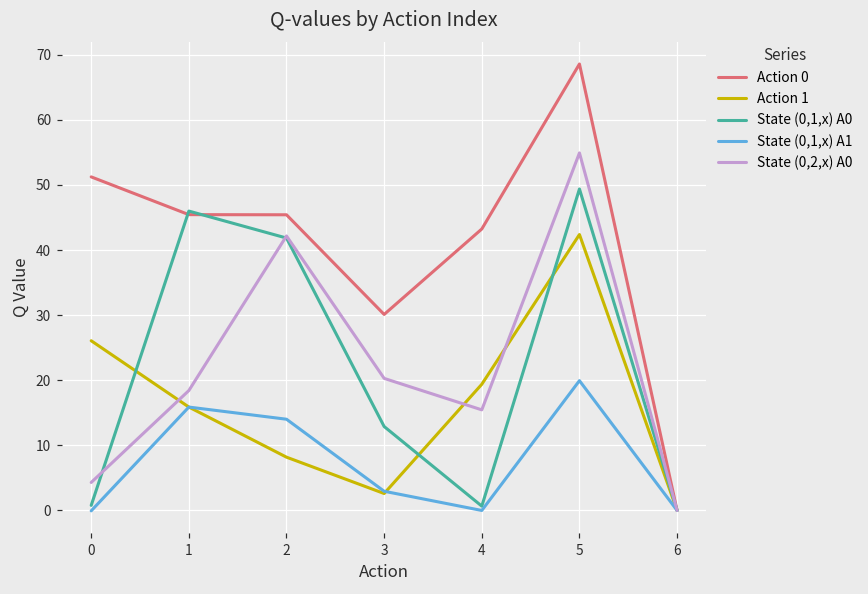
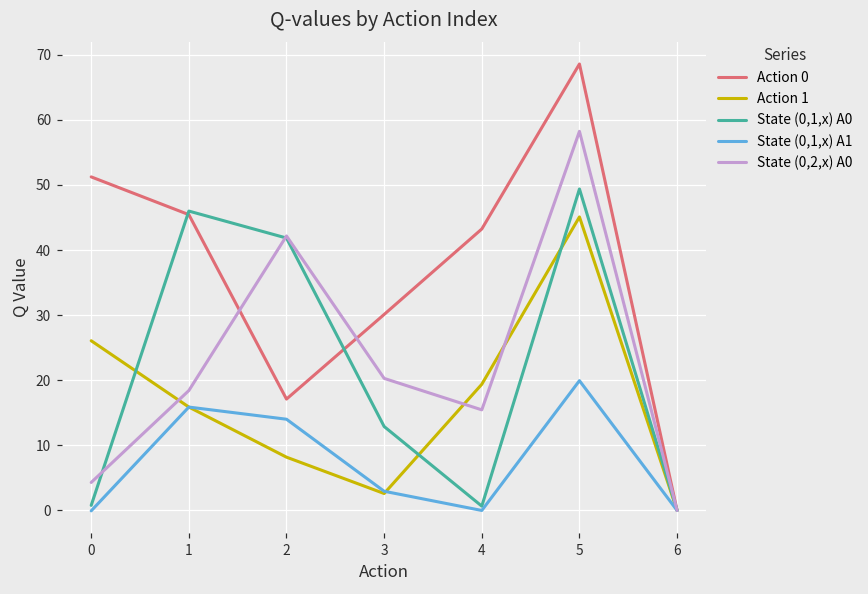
Action 0, 2: 45 -> 17
Action 1, 5: 42 -> 45
State (0,2,x) A0, 5: 55 -> 58
